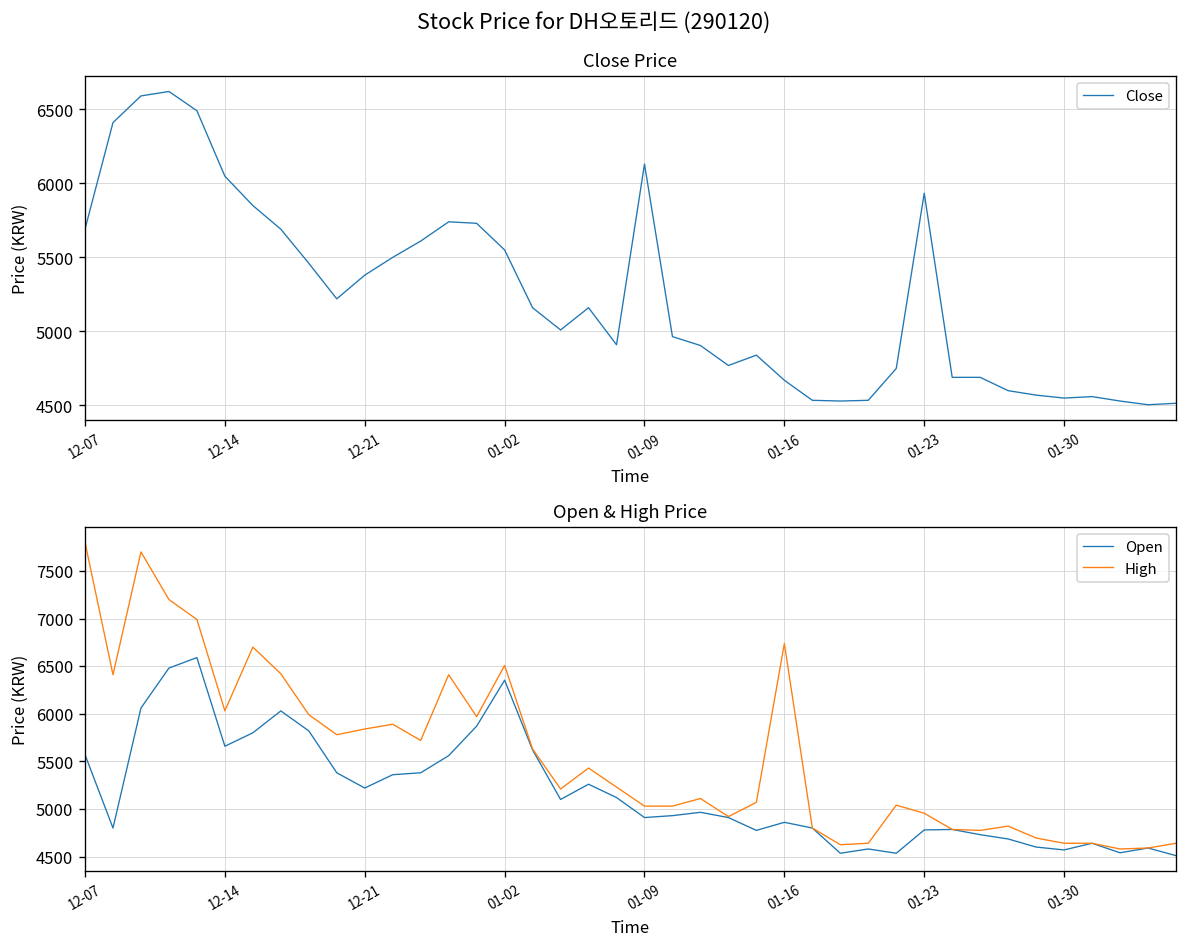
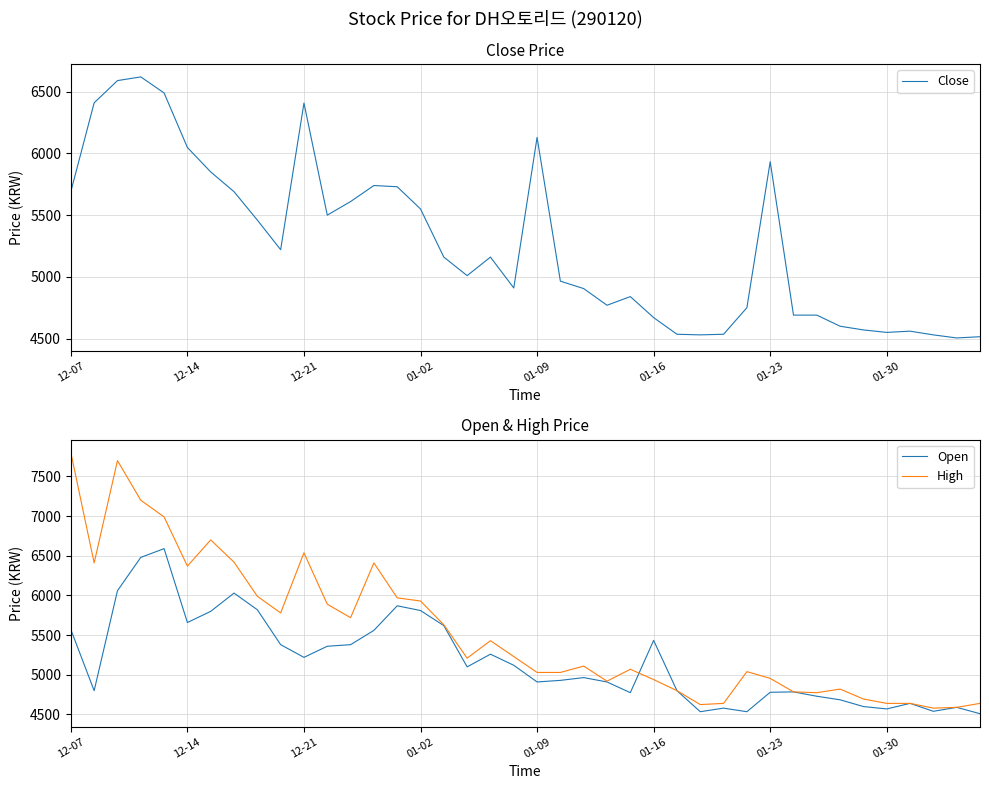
Close Price, 12-21: 5380 -> 6410
Open & High Price, High, 12-14: 6000 -> 6400
Open & High Price, High, 12-21: 5800 -> 6500
Open & High Price, Open, 01-02: 6400 -> 5800
Open & High Price, High, 01-02: 6500 -> 5900
Open & High Price, Open, 01-16: 4900 -> 5400
Open & High Price, High, 01-16: 6700 -> 4900
